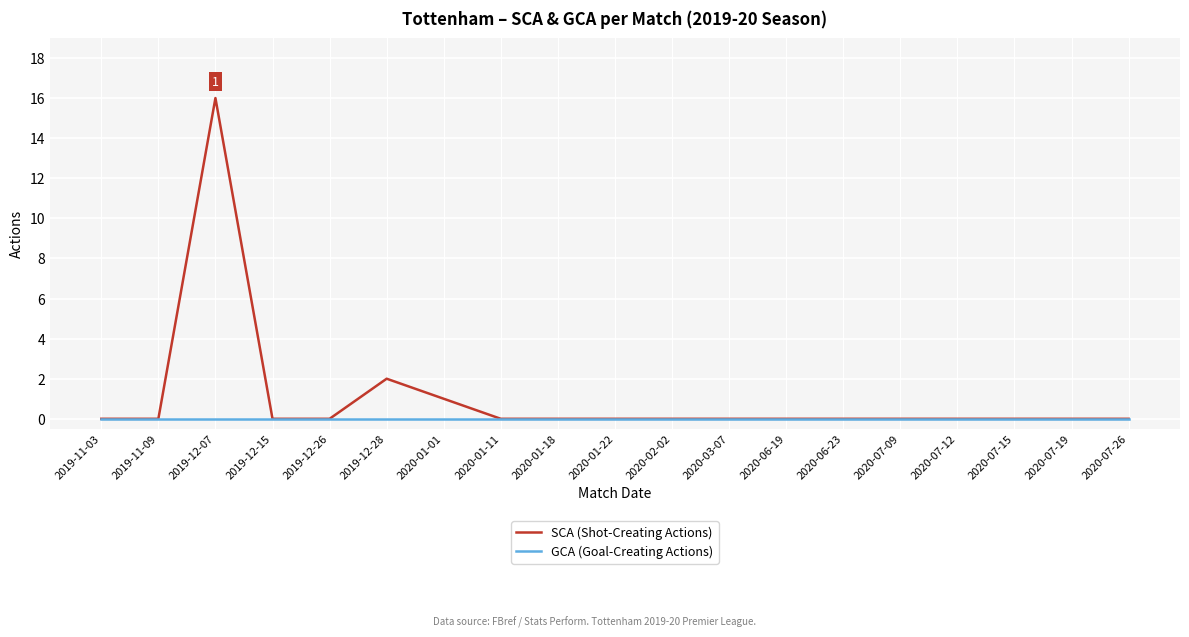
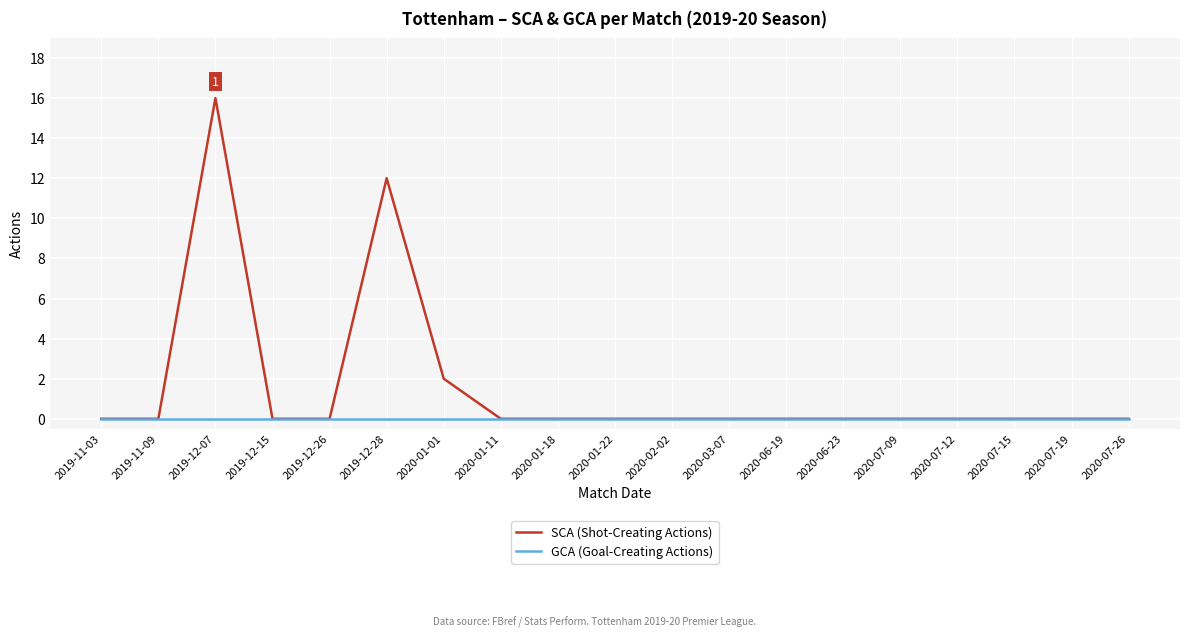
SCA (Shot-Creating Actions), 2019-12-28: 2 -> 12
SCA (Shot-Creating Actions), 2020-01-01: 1 -> 2
